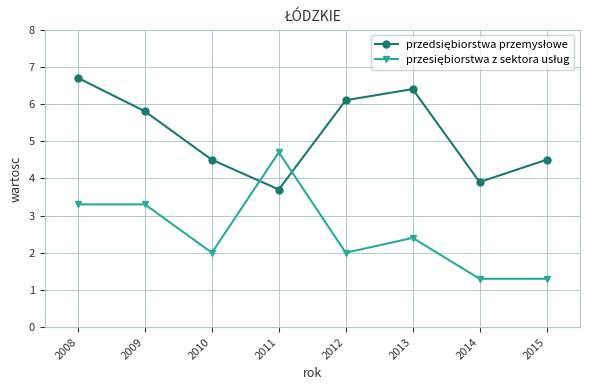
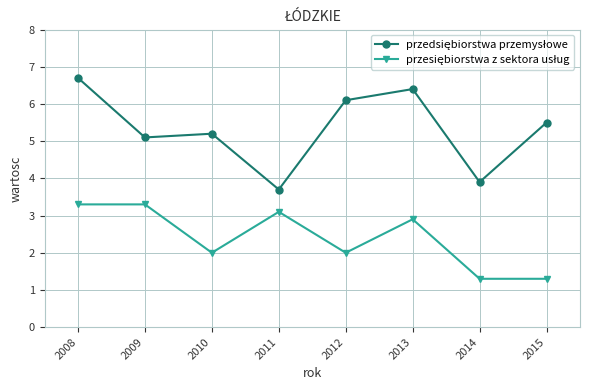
przedsiębiorstwa przemysłowe, 2009: 5.8 -> 5.1
przedsiębiorstwa przemysłowe, 2010: 4.5 -> 5.2
przesiębiorstwa z sektora usług, 2011: 4.7 -> 3.1
przesiębiorstwa z sektora usług, 2013: 2.4 -> 2.9
przedsiębiorstwa przemysłowe, 2015: 4.5 -> 5.5
